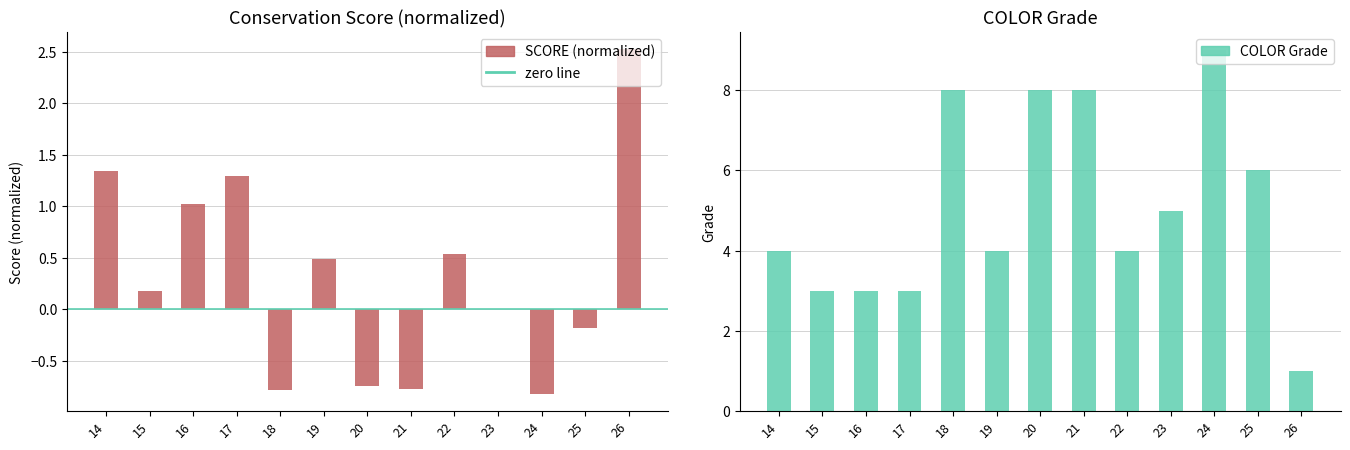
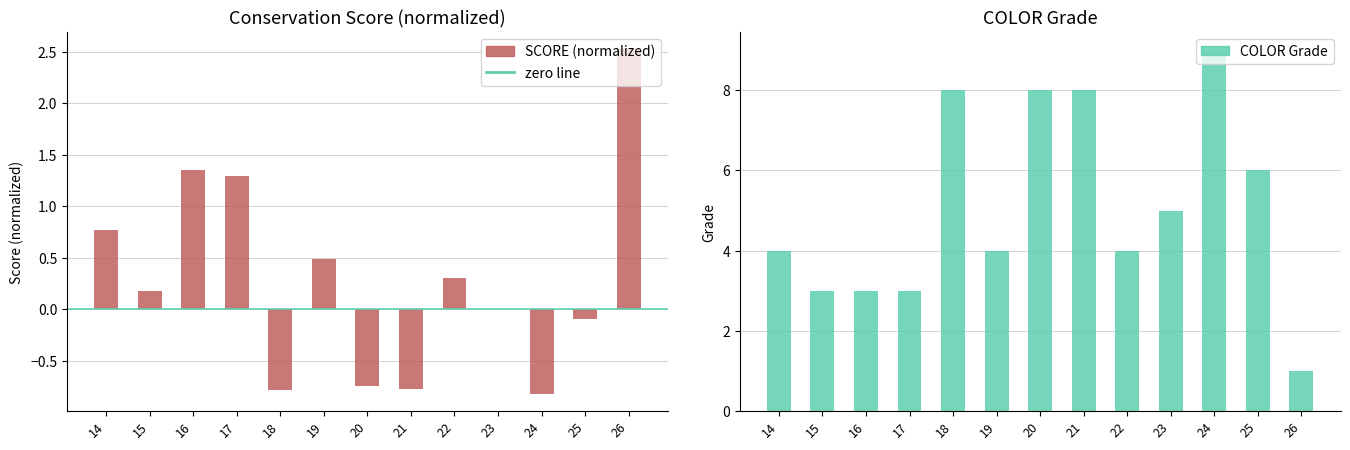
Conservation Score (normalized), 14: 1.34 -> 0.77
Conservation Score (normalized), 16: 1.03 -> 1.35
Conservation Score (normalized), 22: 0.54 -> 0.30
Conservation Score (normalized), 25: -0.18 -> -0.10
